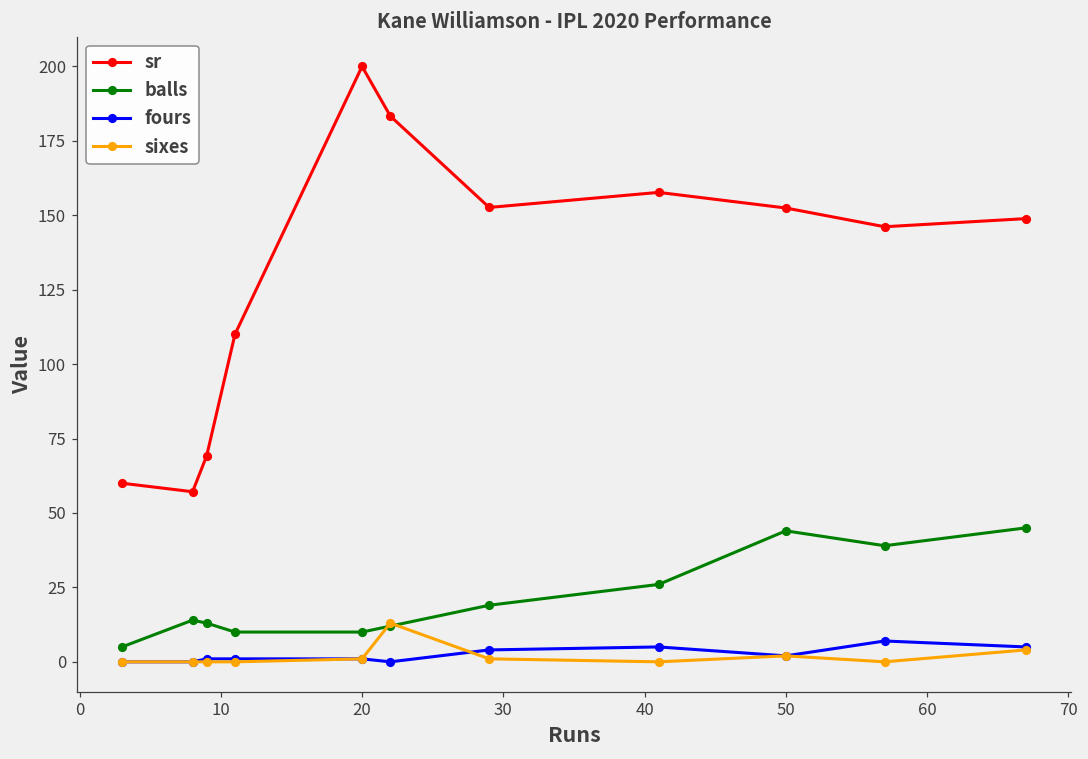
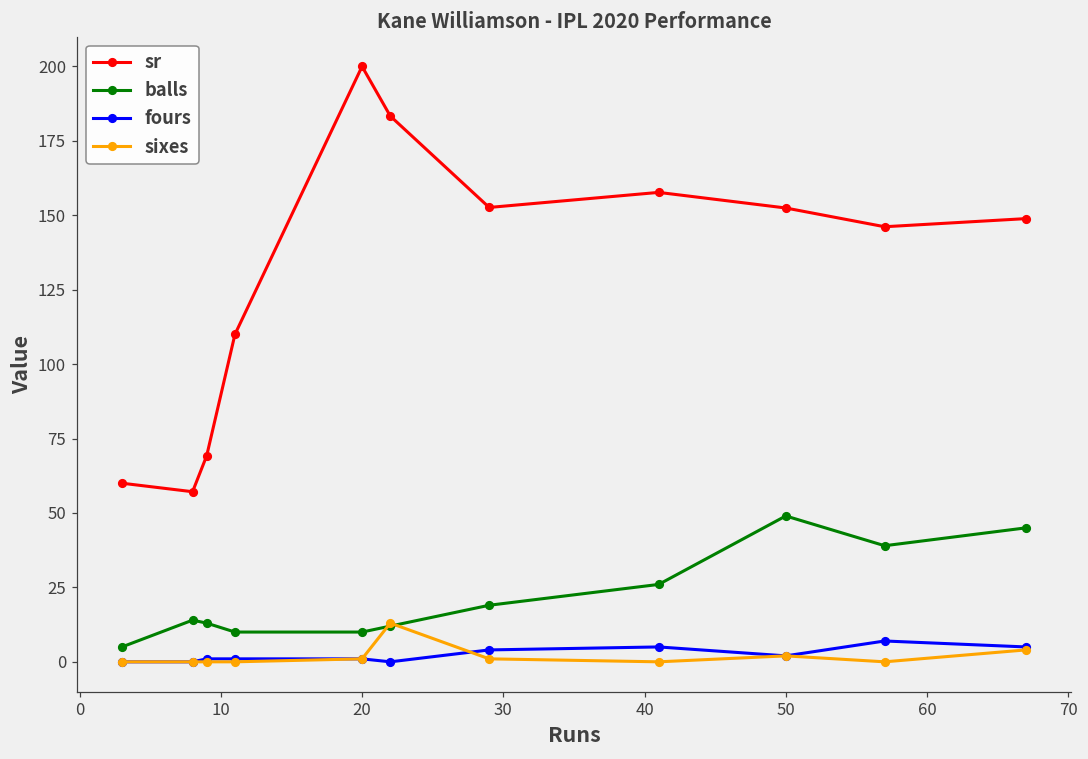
balls, 50: 44 -> 49
